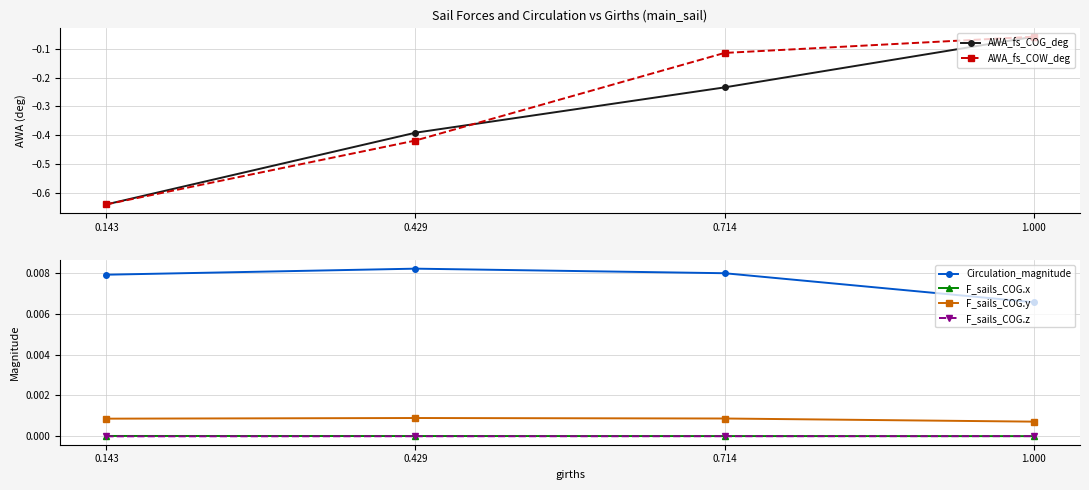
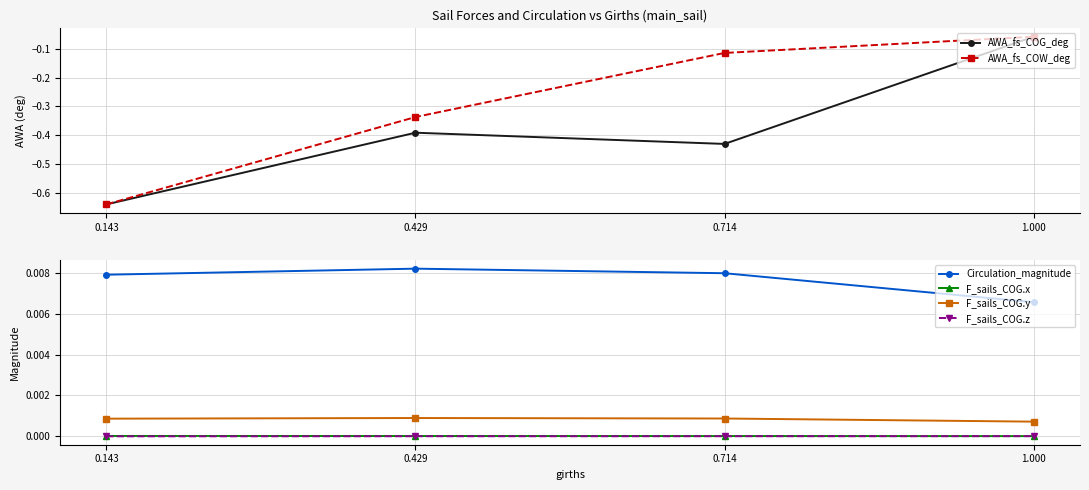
Sail Forces and Circulation vs Girths (main_sail), AWA_fs_COW_deg, 0.429: -0.42 -> -0.34
Sail Forces and Circulation vs Girths (main_sail), AWA_fs_COG_deg, 0.714: -0.23 -> -0.43
